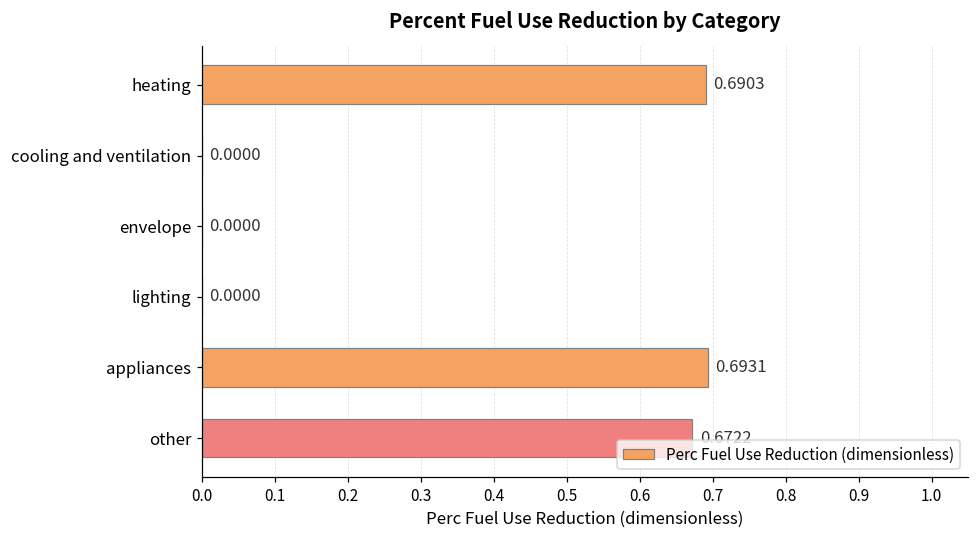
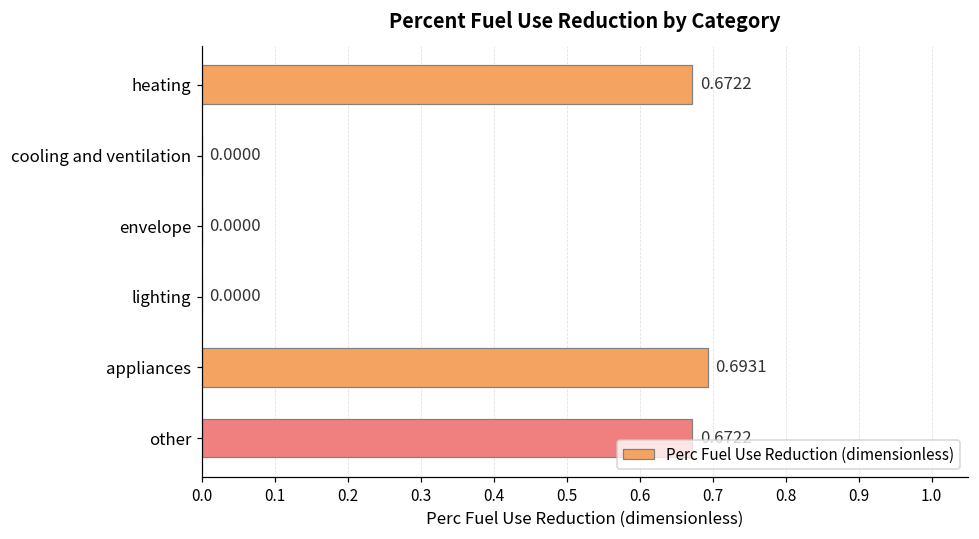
heating: 0.6903 -> 0.6722
